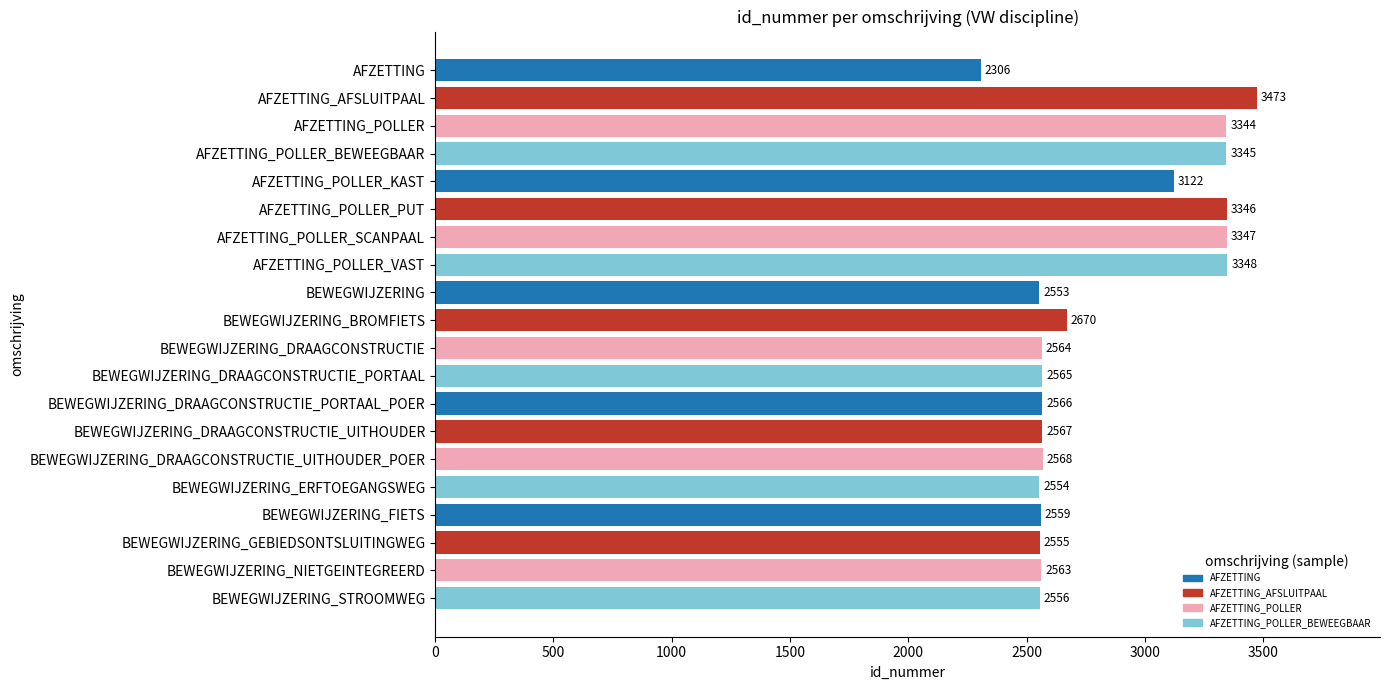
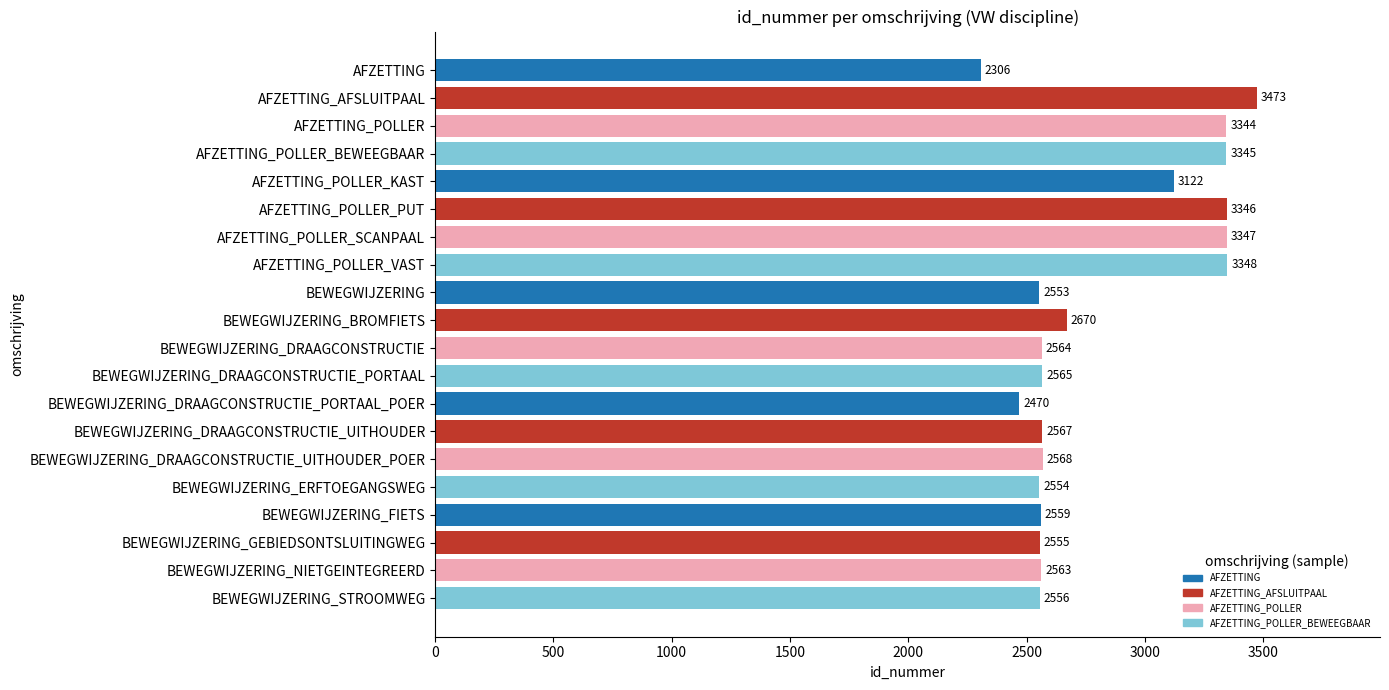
BEWEGWIJZERING_DRAAGCONSTRUCTIE_PORTAAL_POER: 2566 -> 2470
